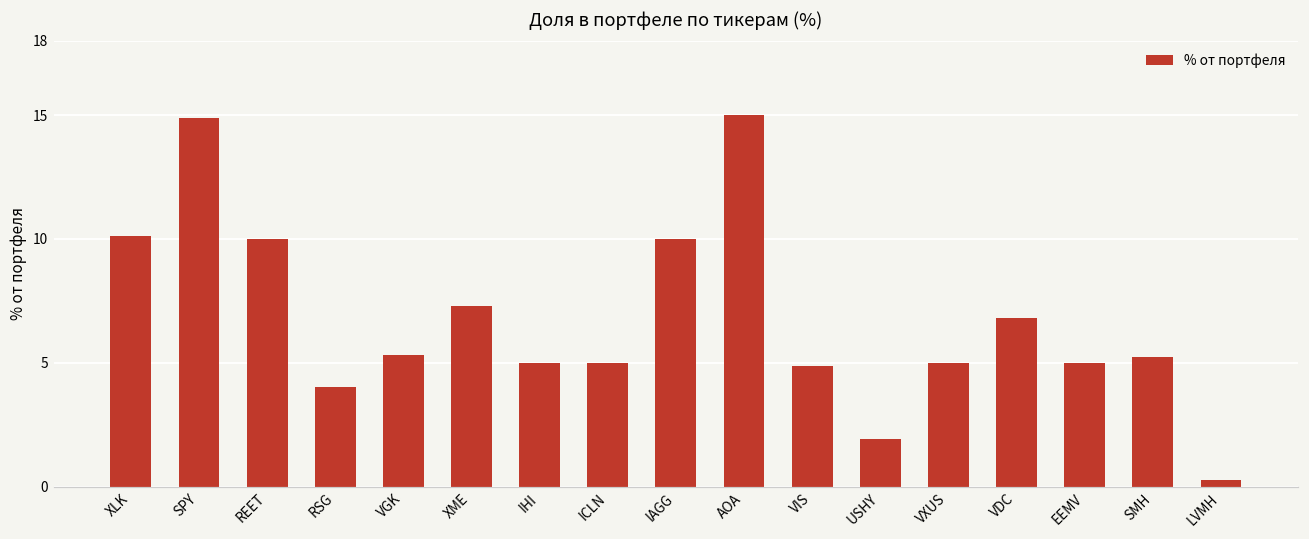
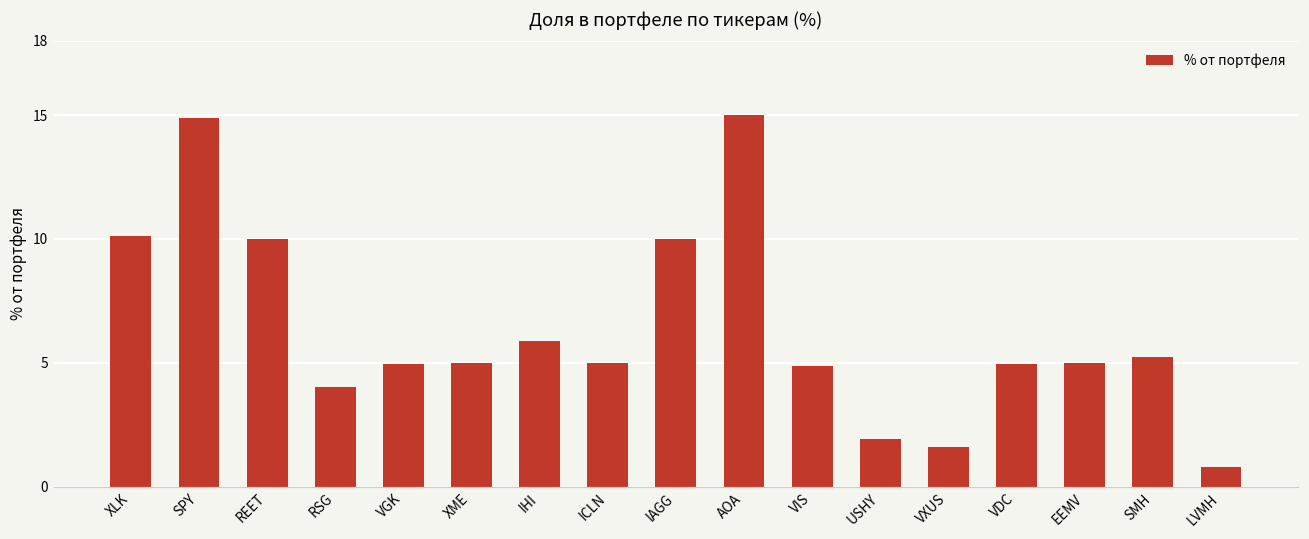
VGK: 5.3 -> 5.0
XME: 7.3 -> 5.0
IHI: 5.0 -> 5.9
VXUS: 5.0 -> 1.6
VDC: 6.8 -> 4.9
LVMH: 0.3 -> 0.8
